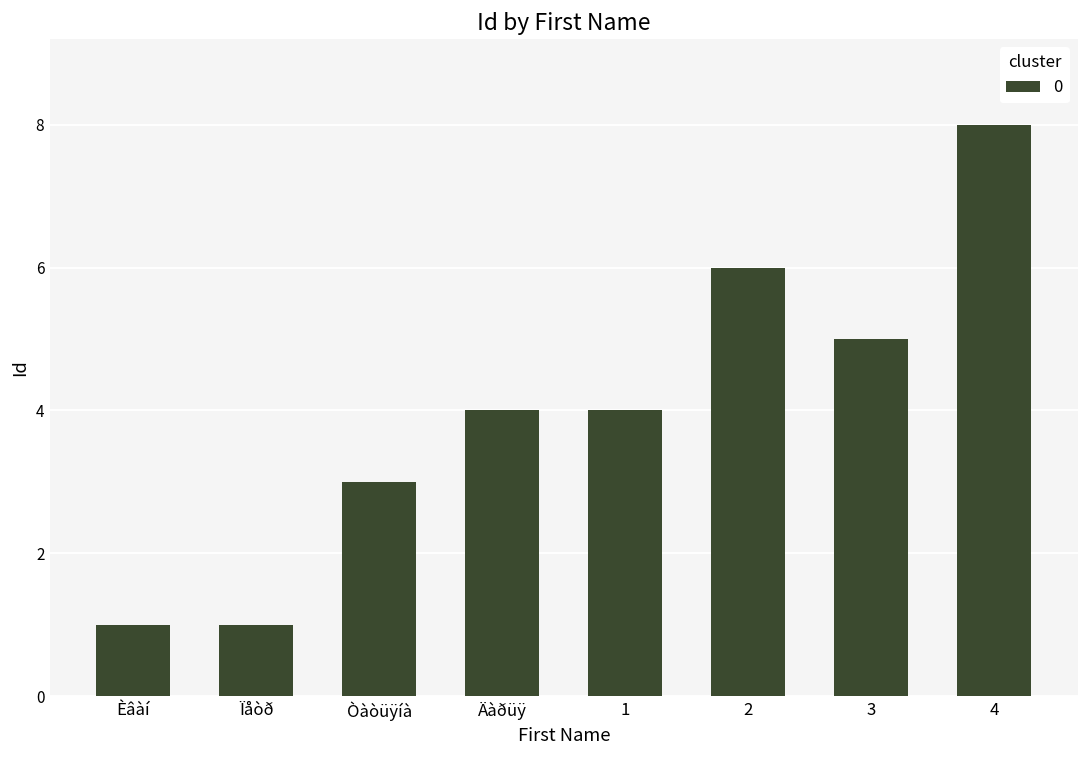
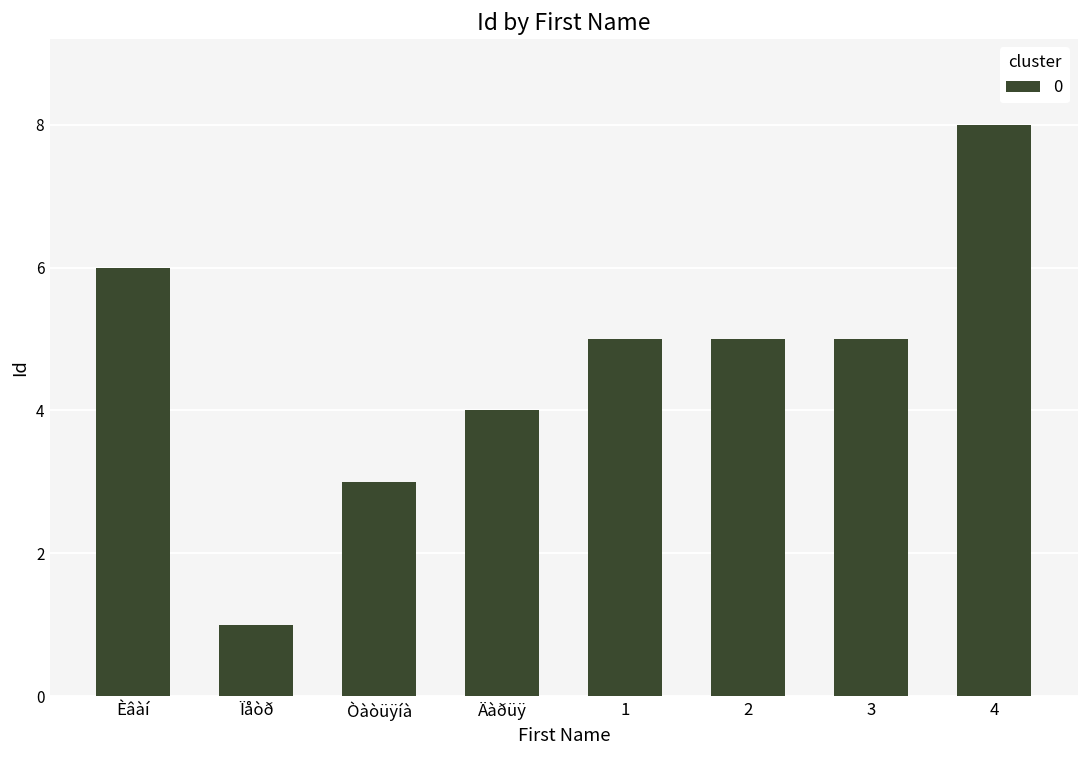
Èâàí: 1 -> 6
1: 4 -> 5
2: 6 -> 5
